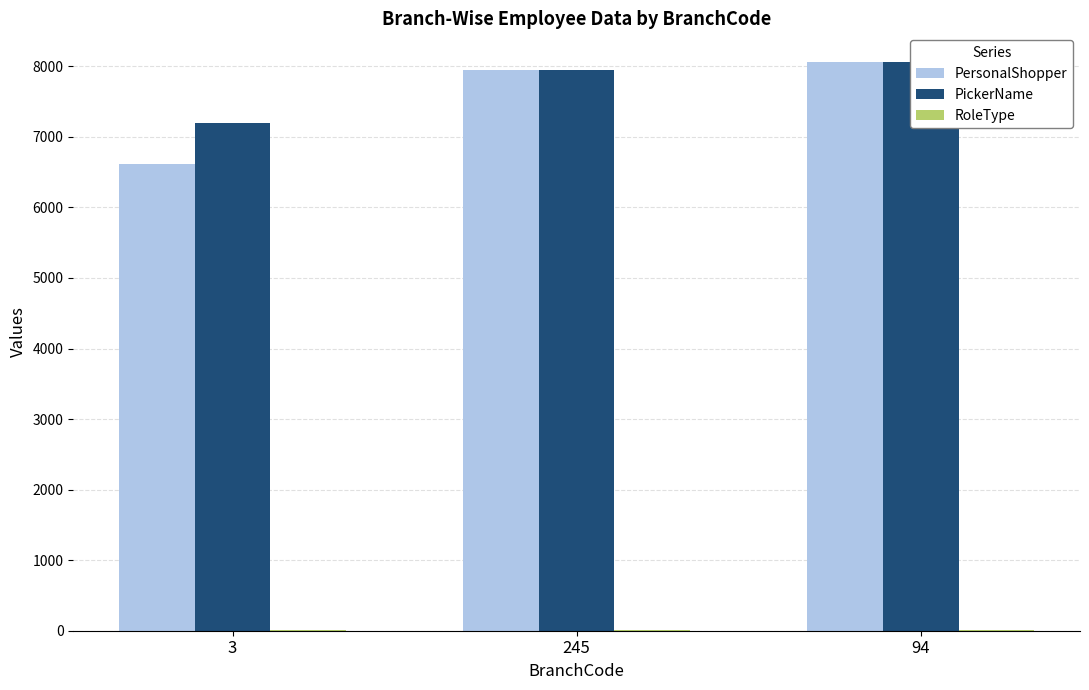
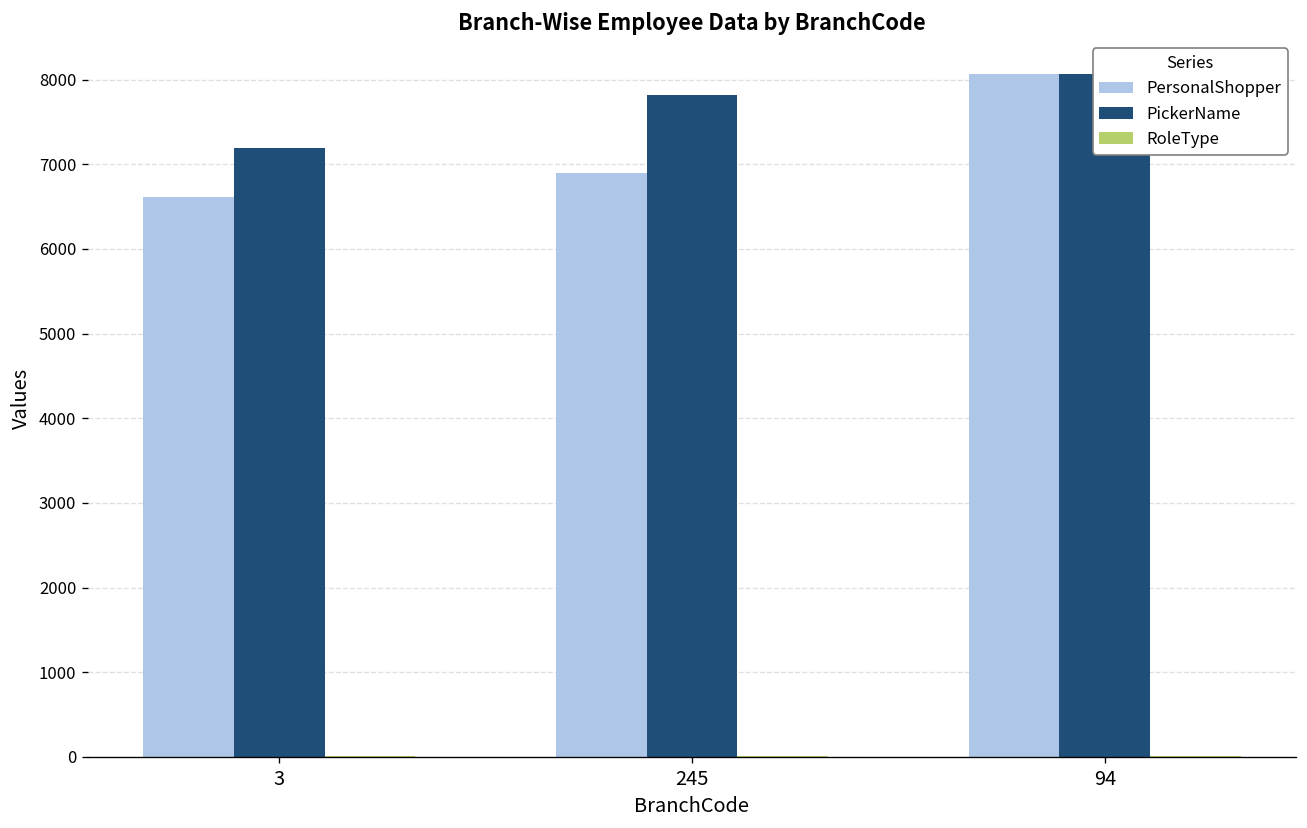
PersonalShopper, 245: 7900 -> 6900
PickerName, 245: 7900 -> 7800
